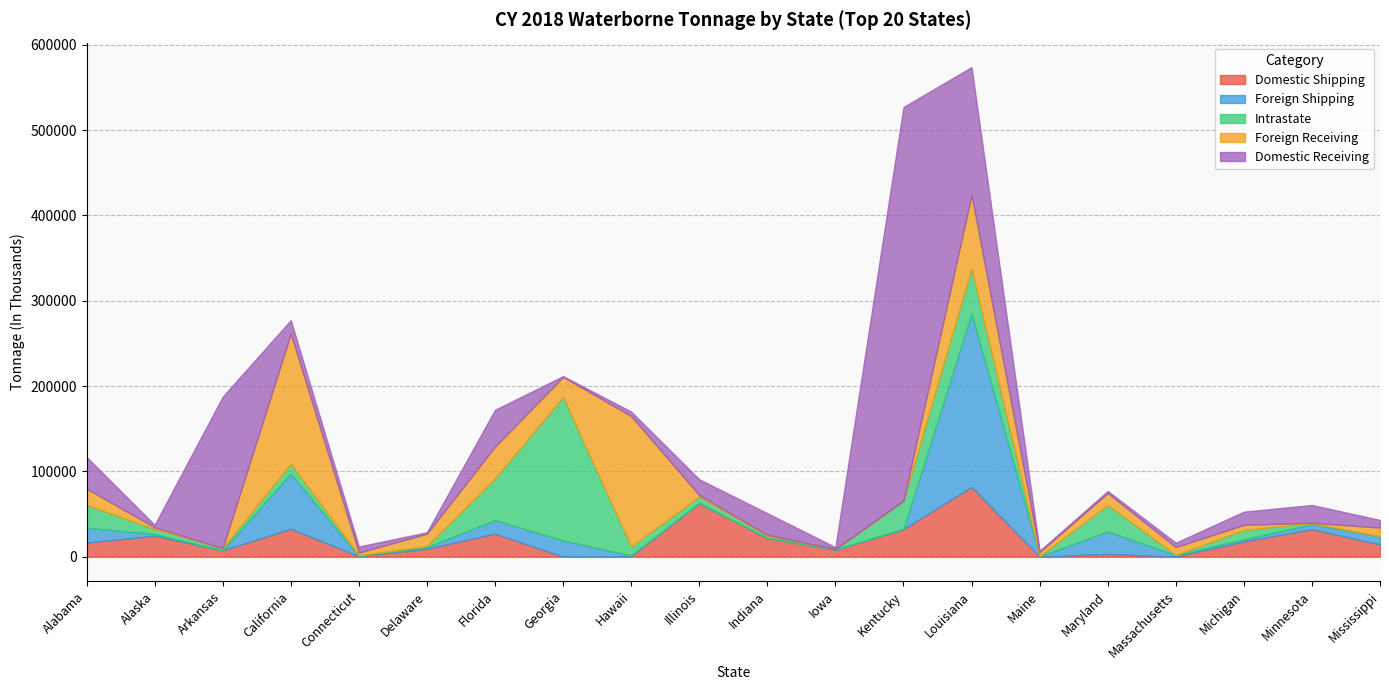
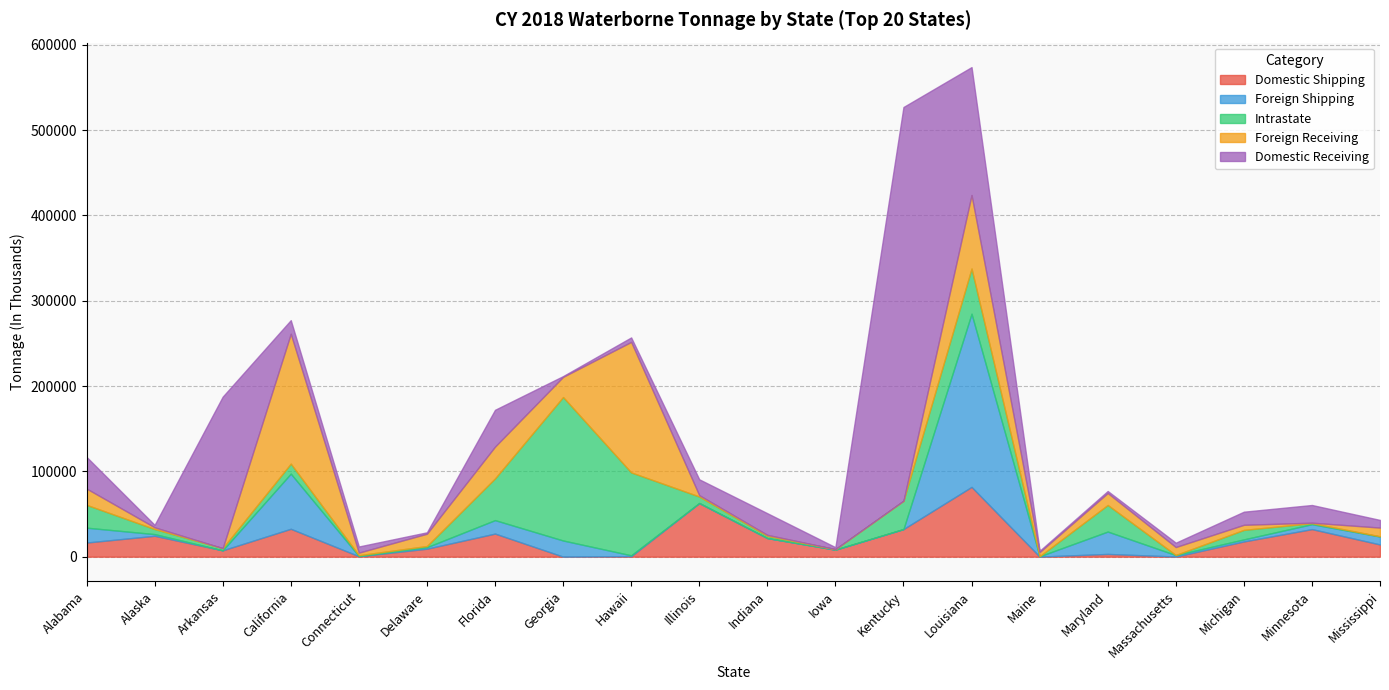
Intrastate, Hawaii: 10000 -> 100000
